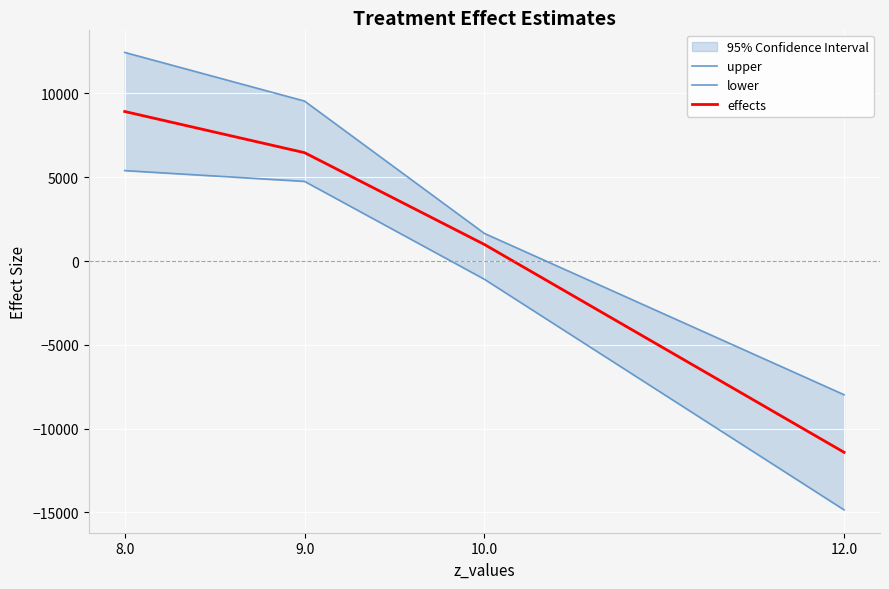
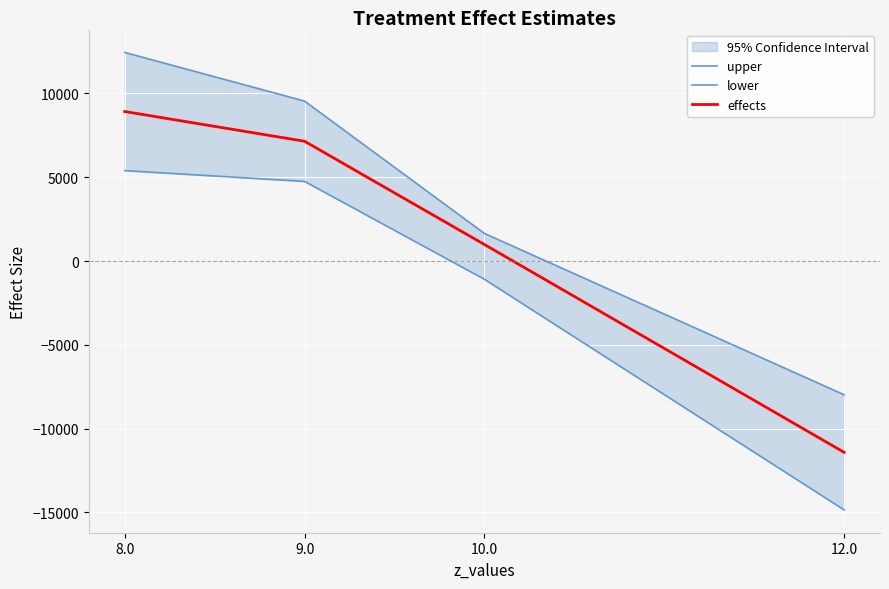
effects, 9.0: 6500 -> 7200
